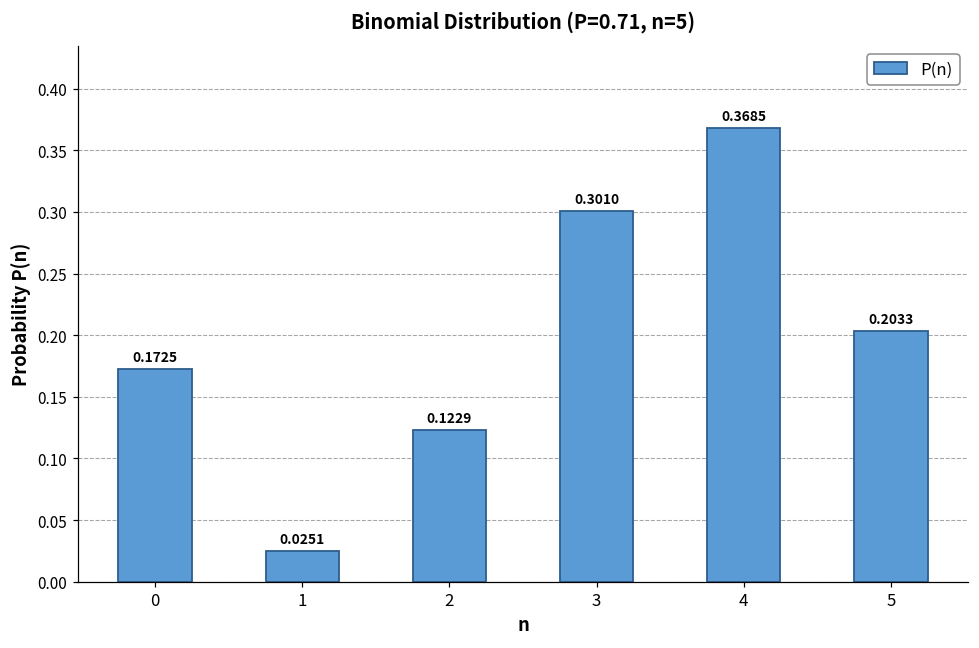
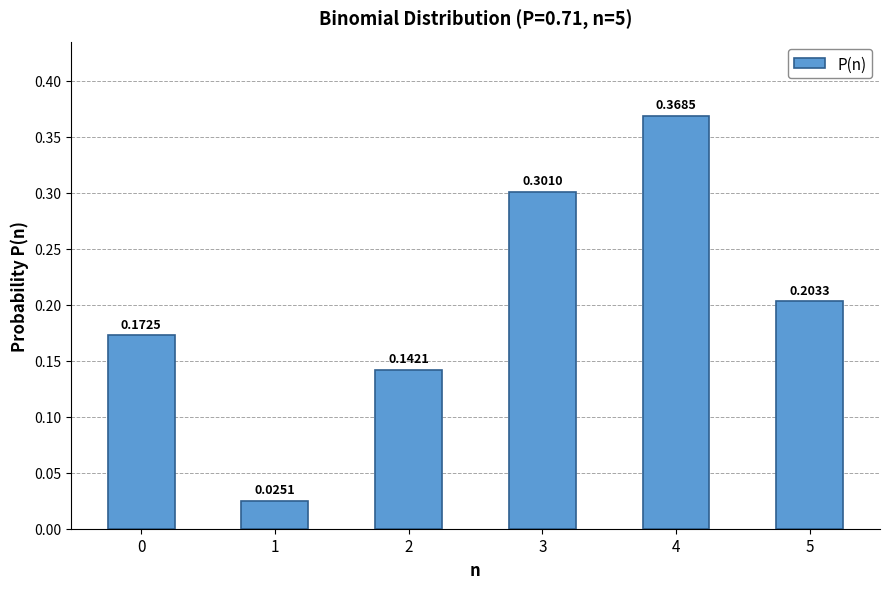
2: 0.1229 -> 0.1421
